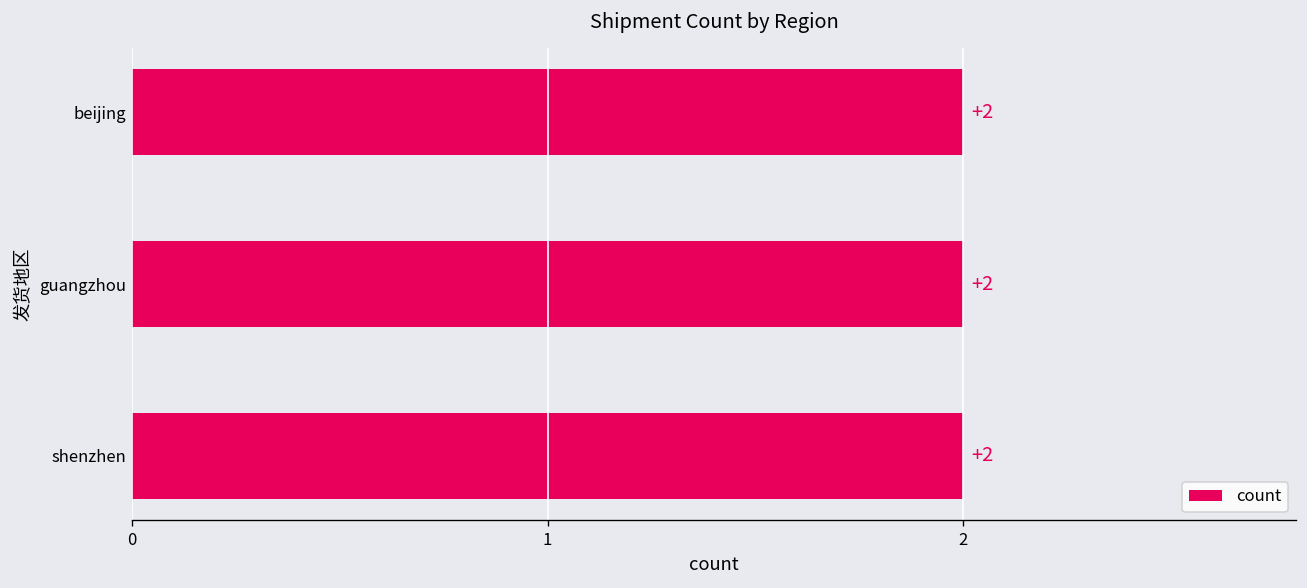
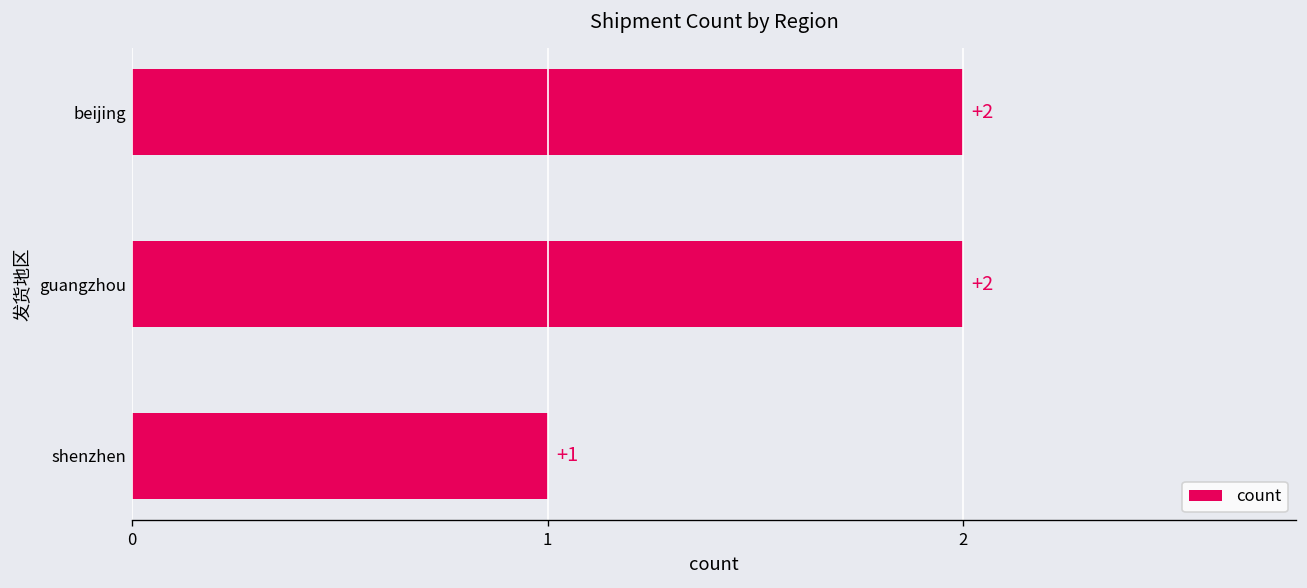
shenzhen: +2 -> +1
